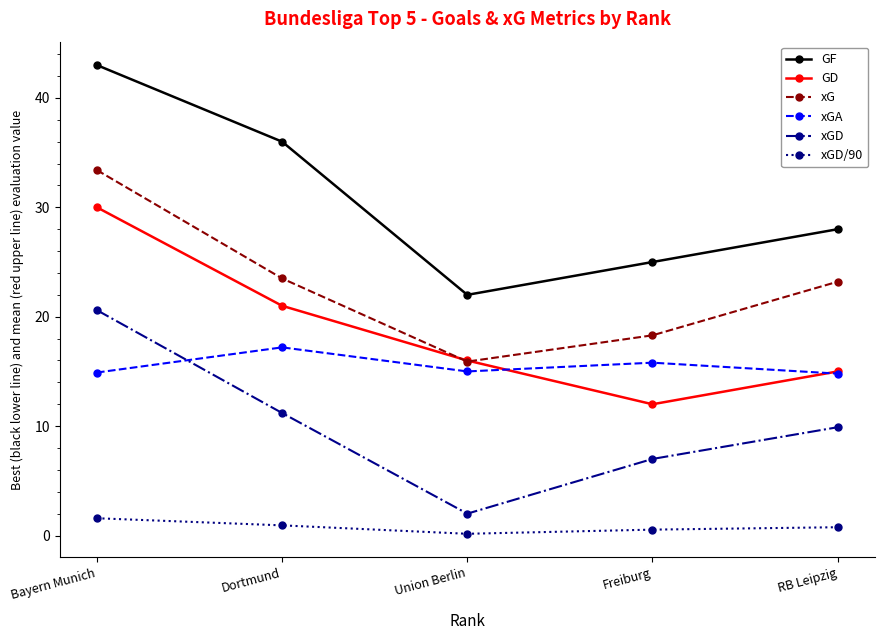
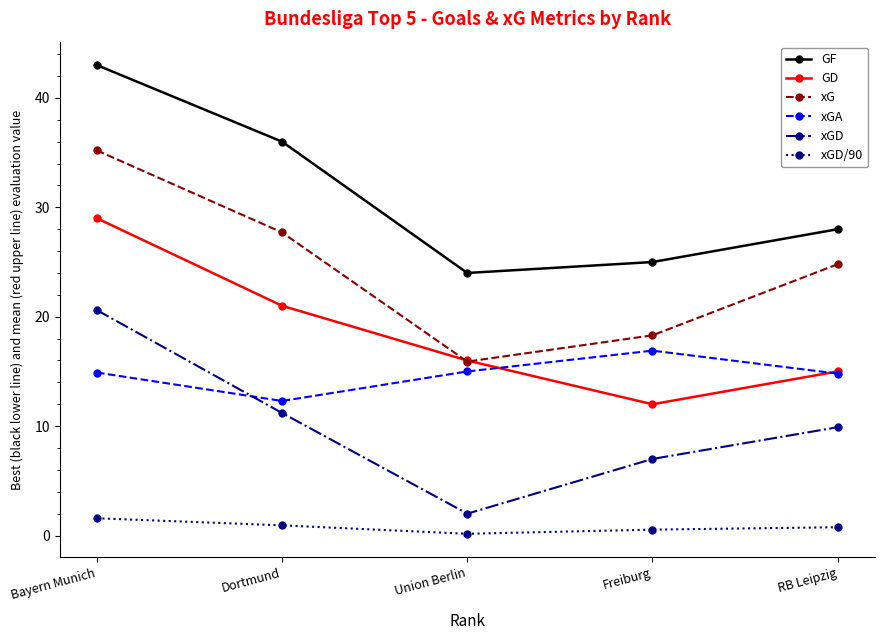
GD, Bayern Munich: 30 -> 29
xG, Bayern Munich: 33.4 -> 35.2
xG, Dortmund: 23.5 -> 27.7
xGA, Dortmund: 17.2 -> 12.3
GF, Union Berlin: 22 -> 24
xGA, Freiburg: 15.8 -> 16.9
xG, RB Leipzig: 23.2 -> 24.8
